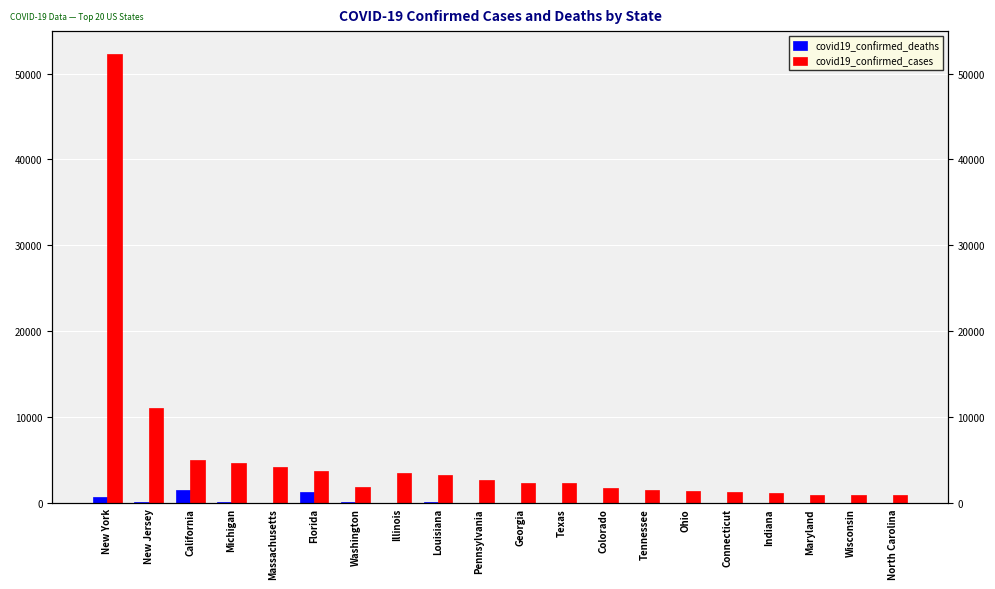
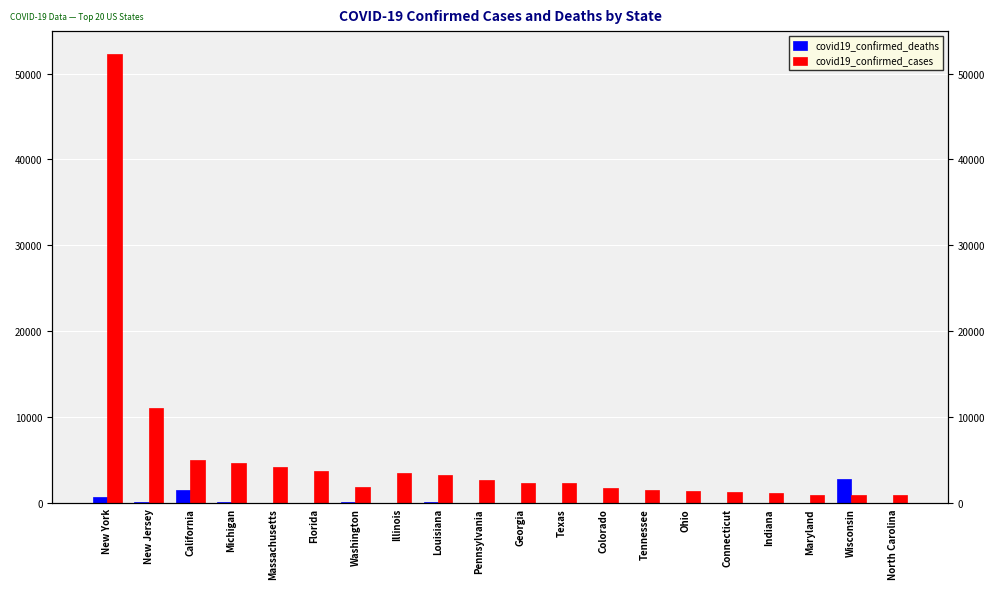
covid19_confirmed_deaths, Florida: 1000 -> 0
covid19_confirmed_deaths, Wisconsin: 0 -> 3000
